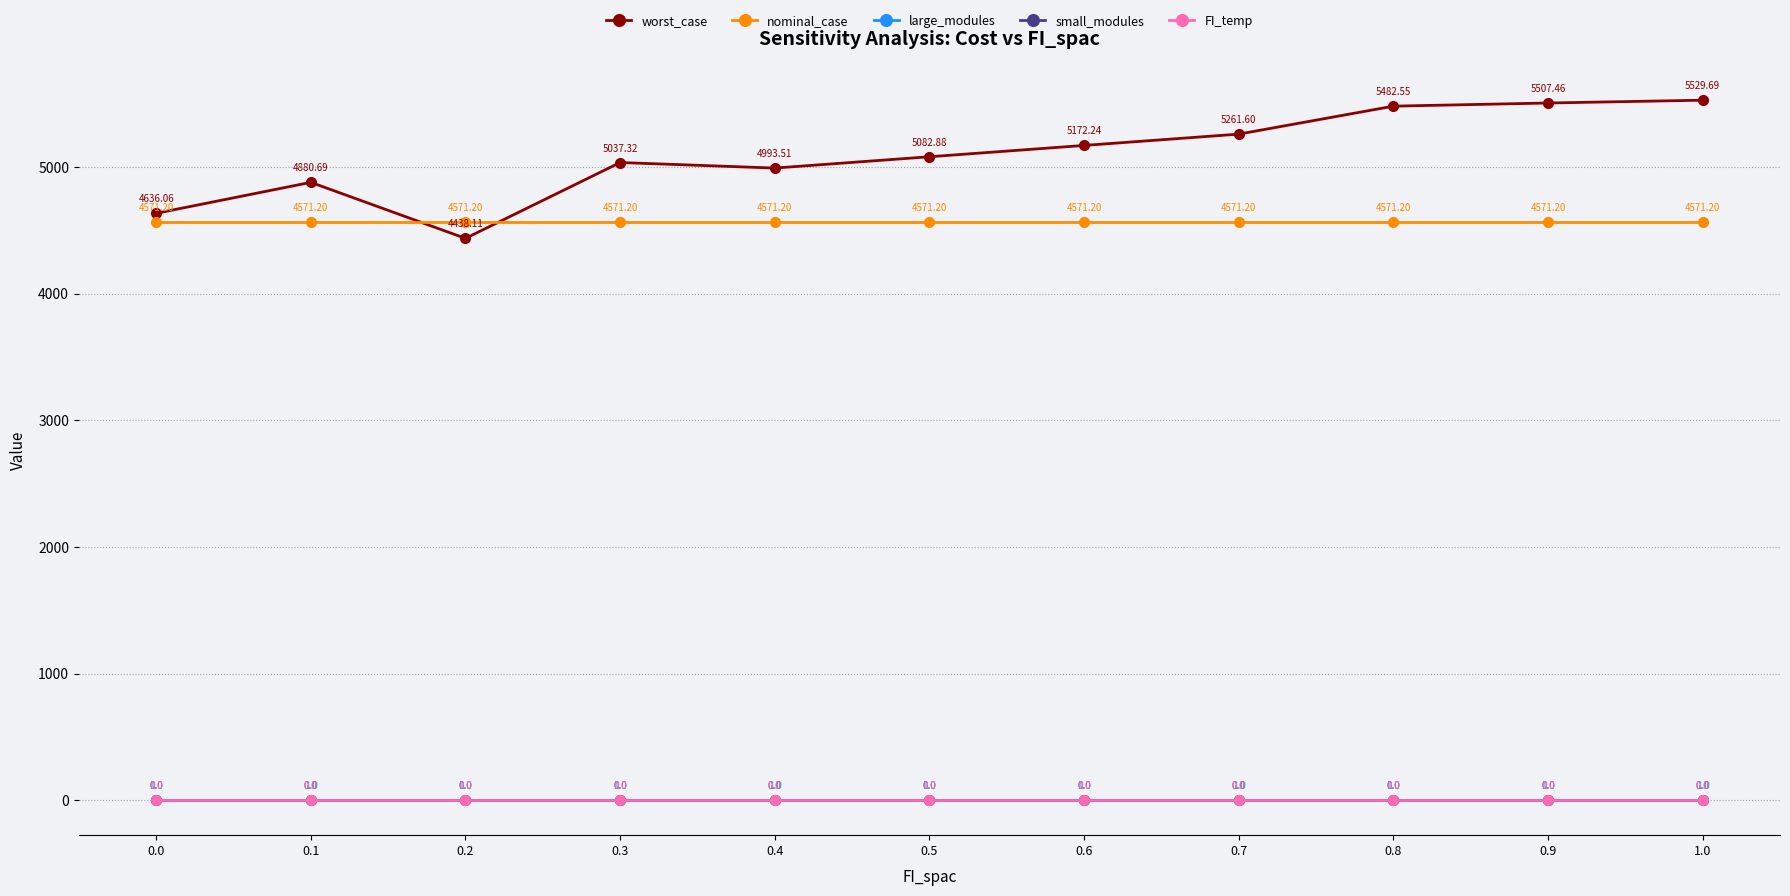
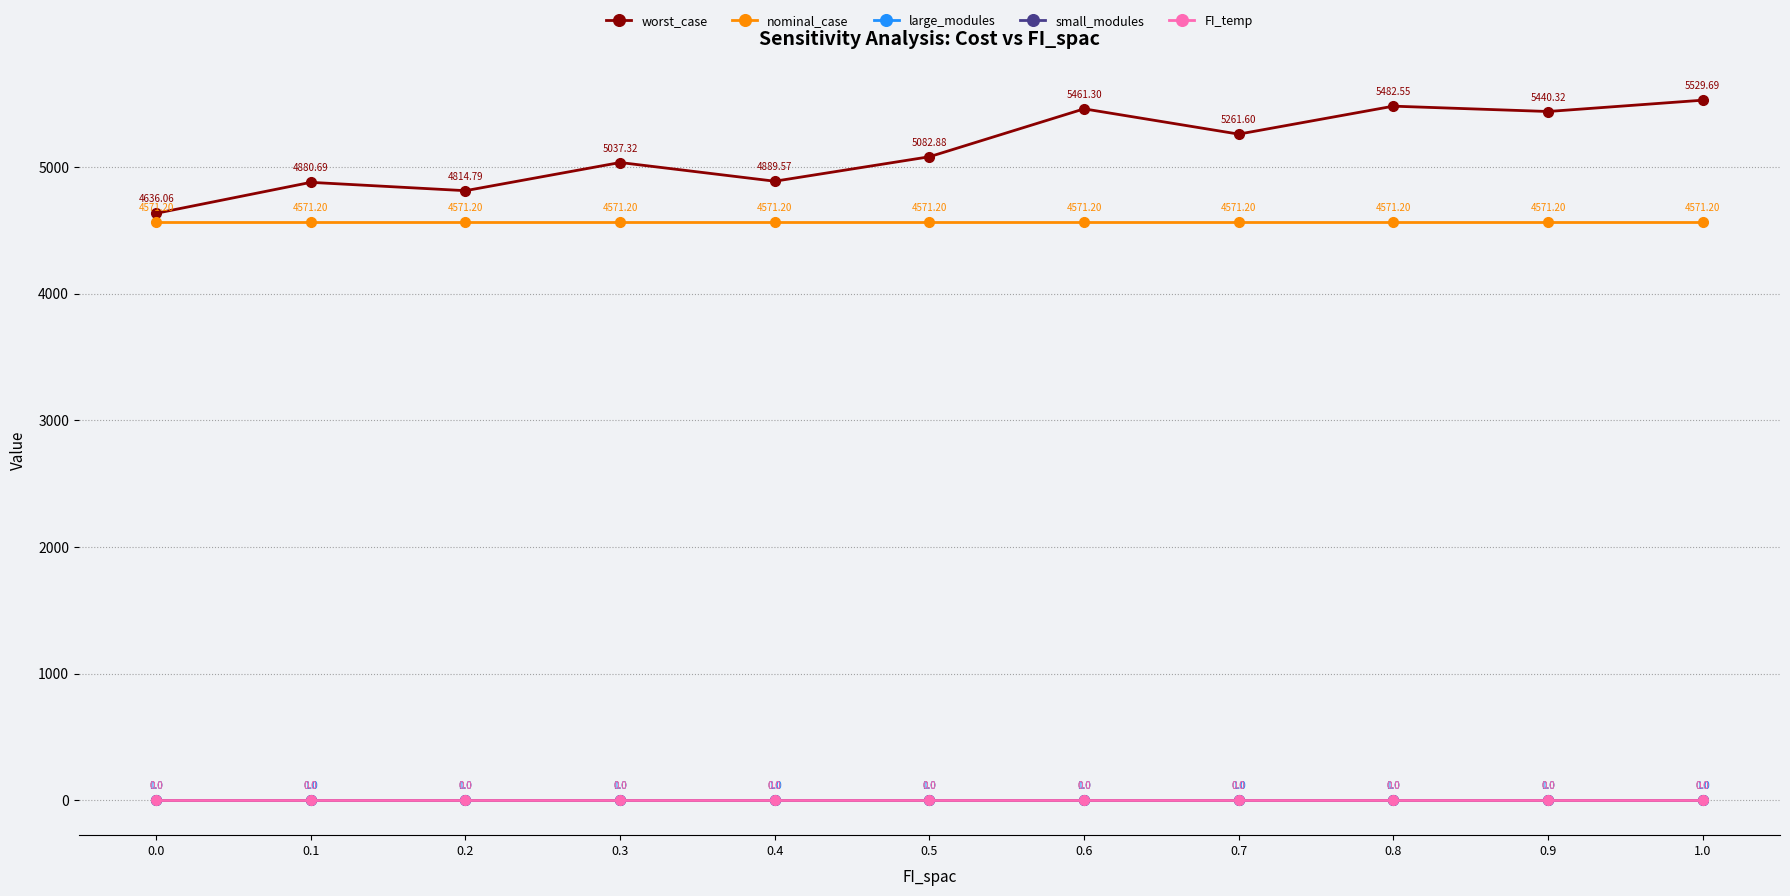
worst_case, 0.2: 4438.11 -> 4814.79
worst_case, 0.4: 4993.51 -> 4889.57
worst_case, 0.6: 5172.24 -> 5461.30
worst_case, 0.9: 5507.46 -> 5440.32
